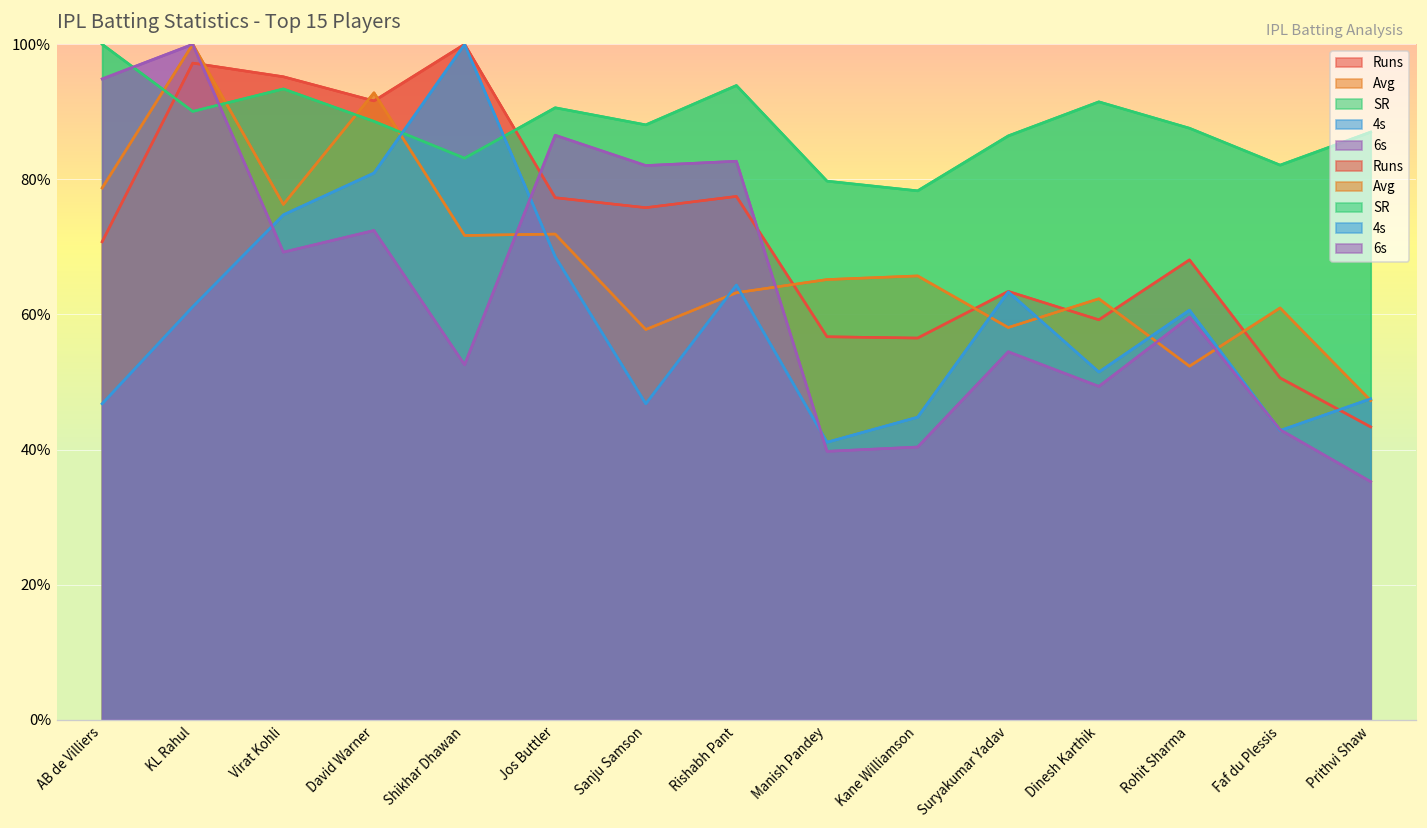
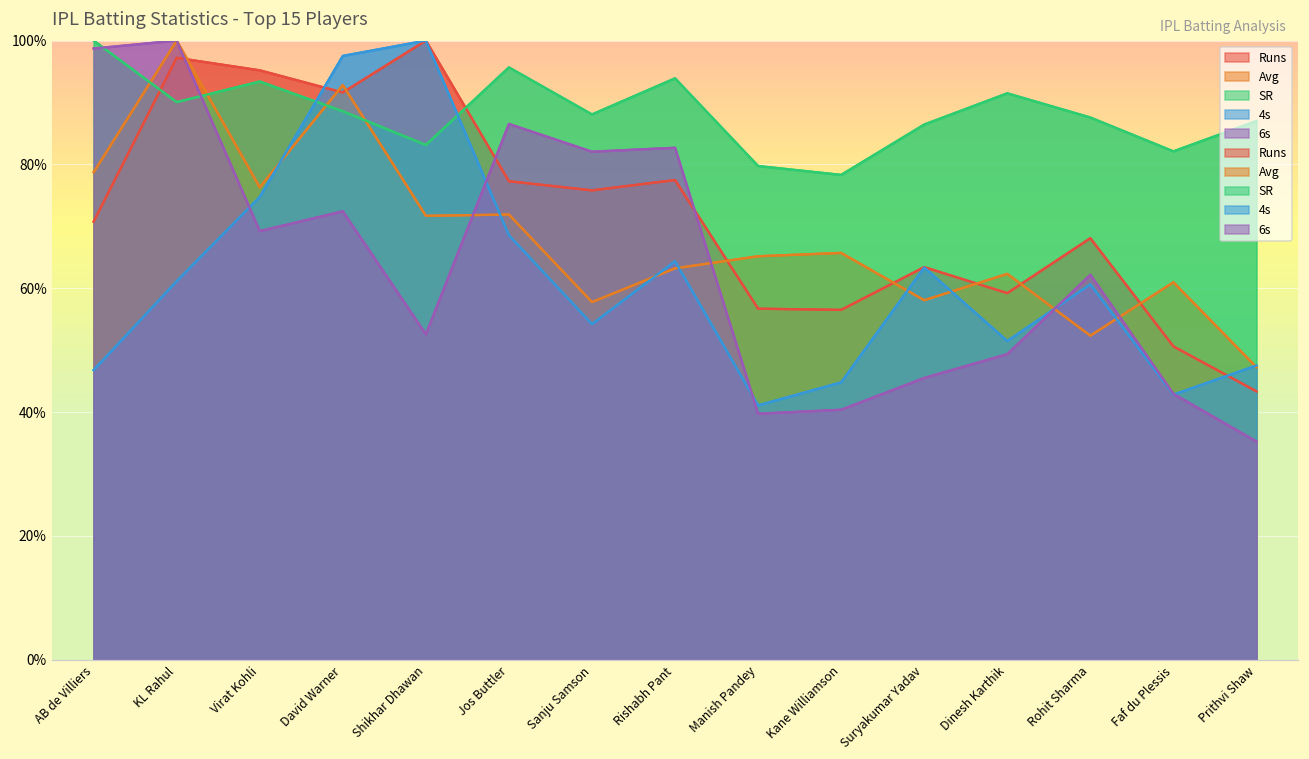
6s, AB de Villiers: 95% -> 99%
4s, David Warner: 81% -> 98%
SR, Jos Buttler: 91% -> 96%
4s, Sanju Samson: 47% -> 54%
6s, Suryakumar Yadav: 54% -> 46%
6s, Rohit Sharma: 60% -> 62%
